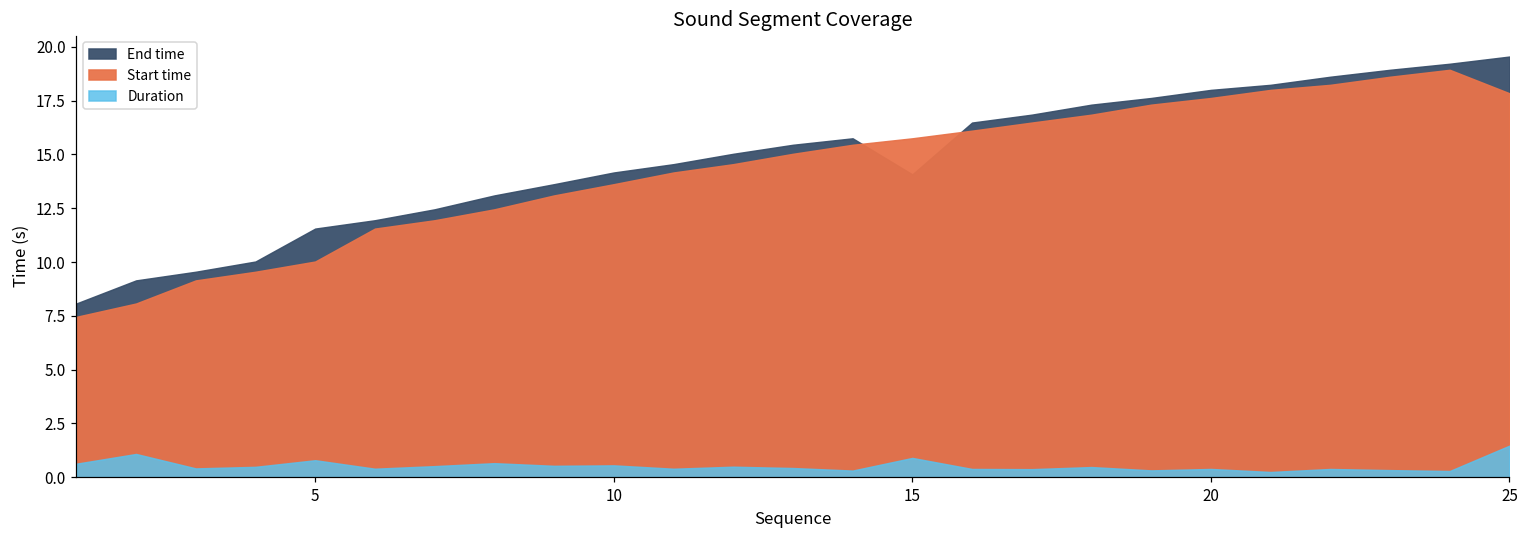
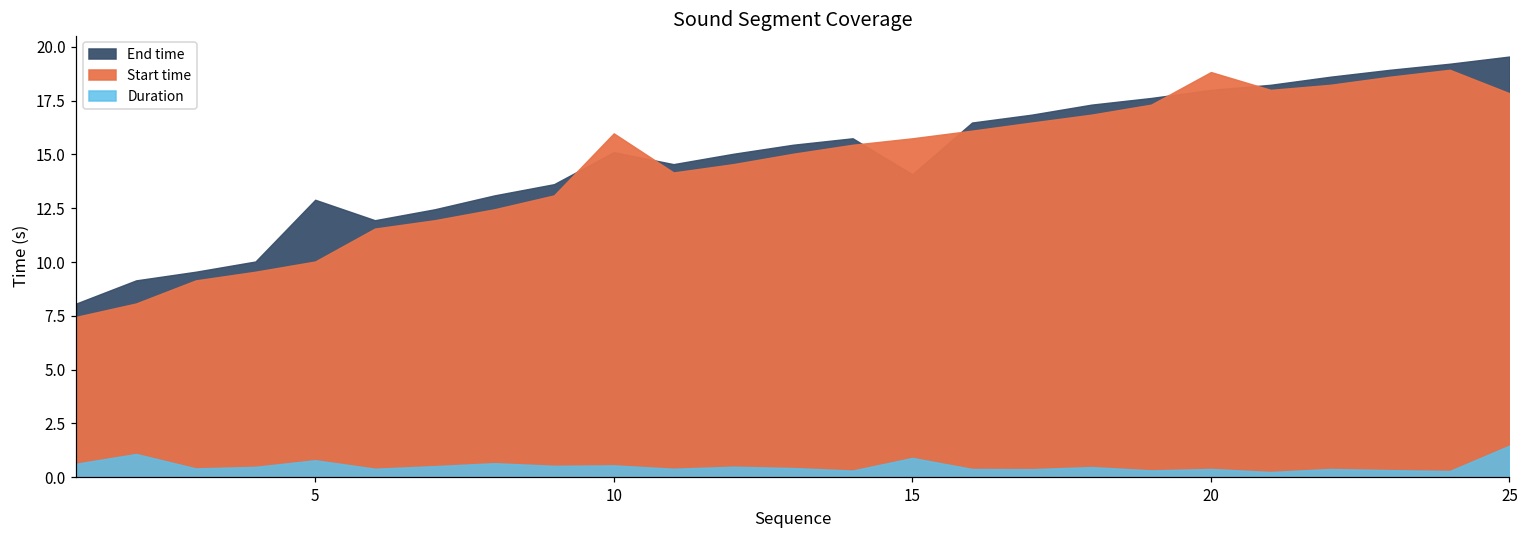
End time, 5: 11.6 -> 12.9
End time, 10: 14.2 -> 15.1
Start time, 10: 13.6 -> 16.0
Start time, 20: 17.6 -> 18.8
